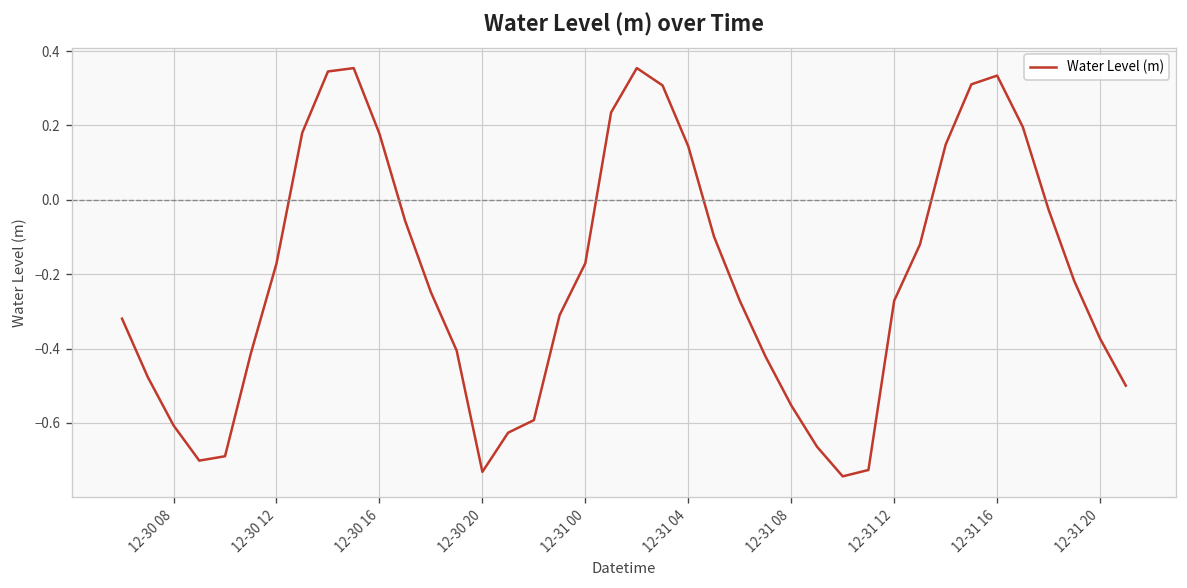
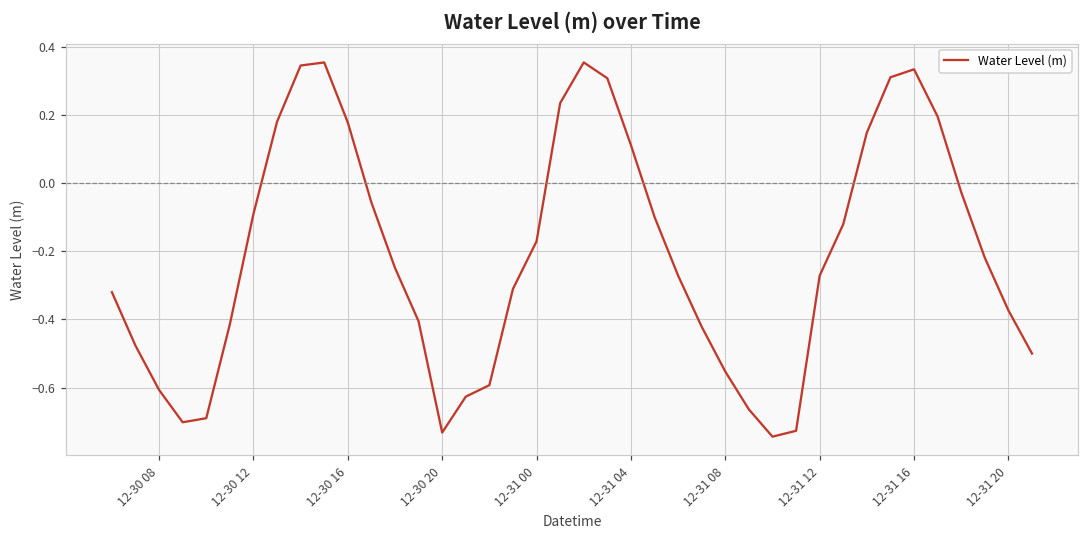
12-30 12: -0.17 -> -0.09
12-31 04: 0.14 -> 0.11
